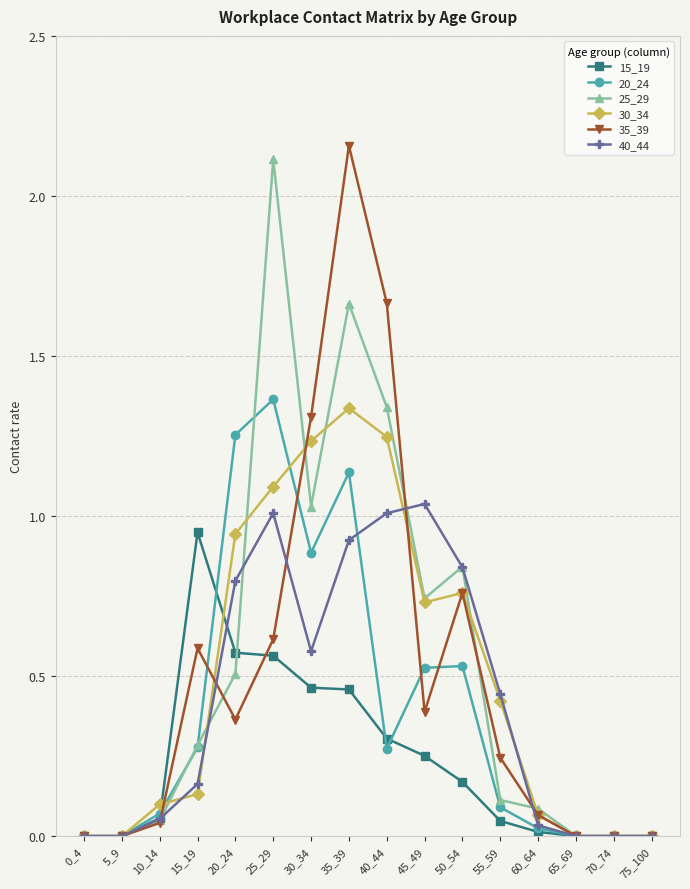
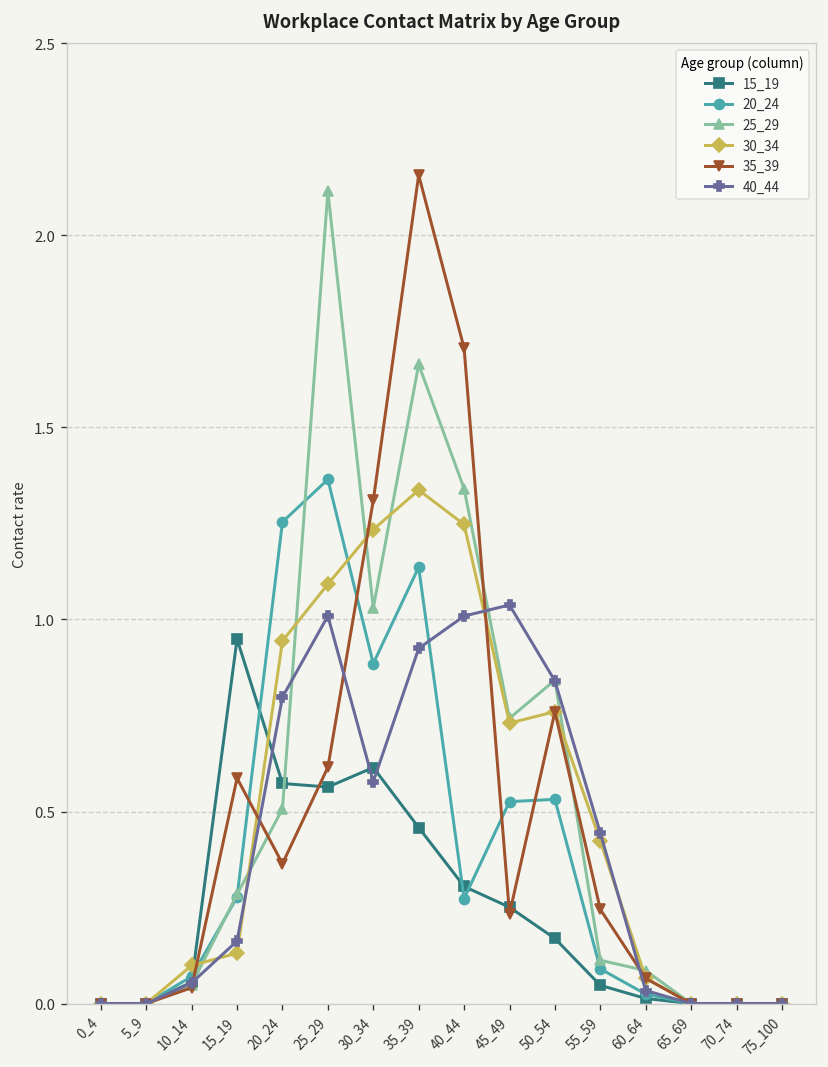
15_19, 30_34: 0.46 -> 0.61
35_39, 40_44: 1.67 -> 1.71
35_39, 45_49: 0.39 -> 0.23
